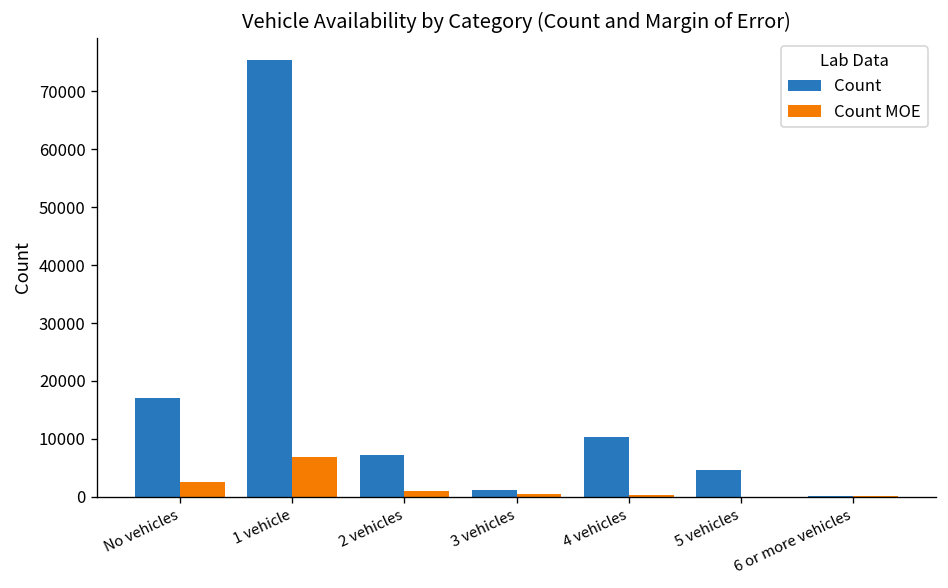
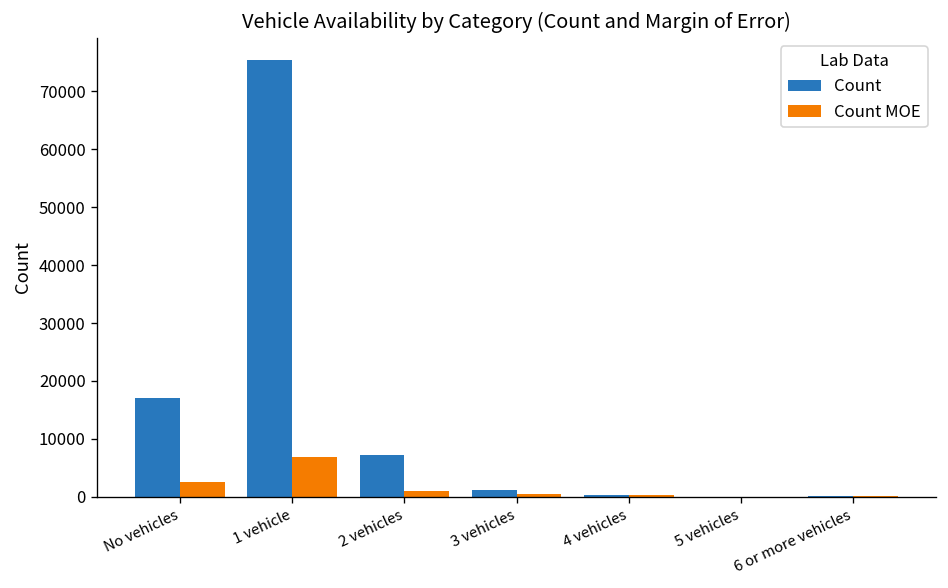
Count, 4 vehicles: 10000 -> 0
Count, 5 vehicles: 5000 -> 0
